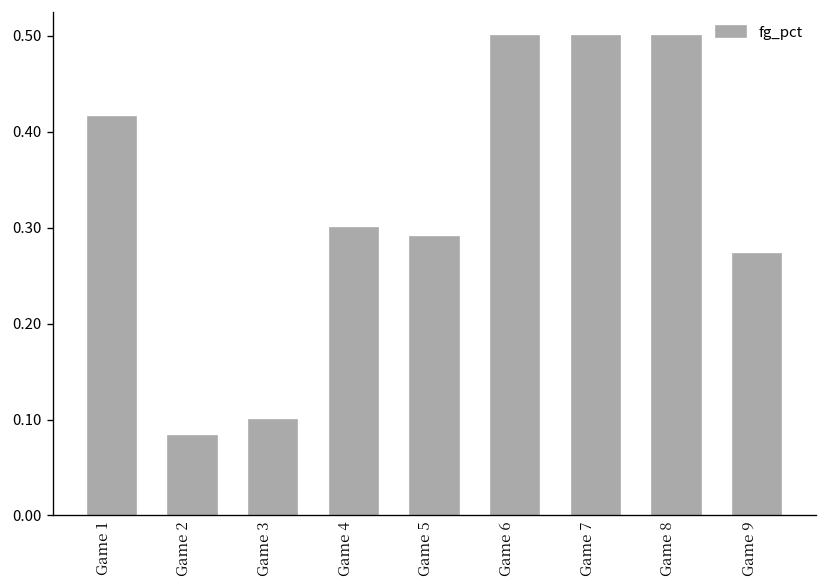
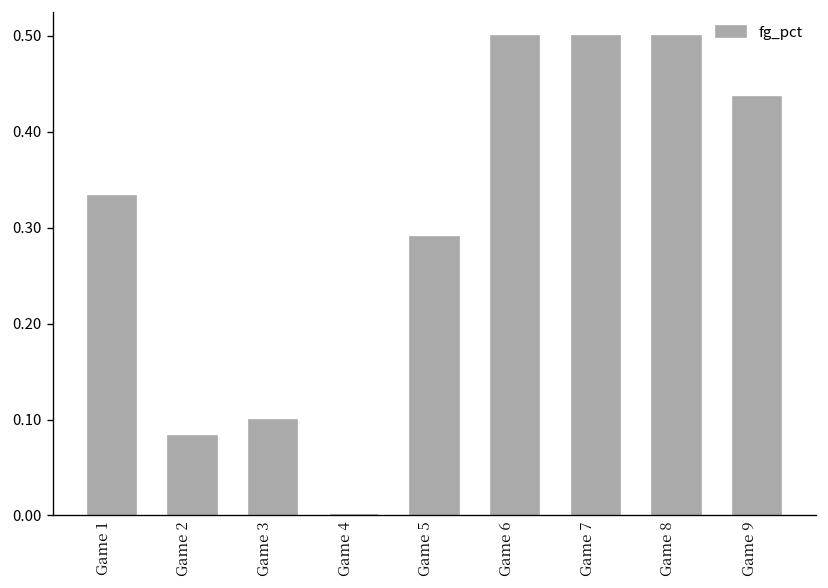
Game 1: 0.42 -> 0.33
Game 4: 0.3 -> 0.0
Game 9: 0.27 -> 0.44
